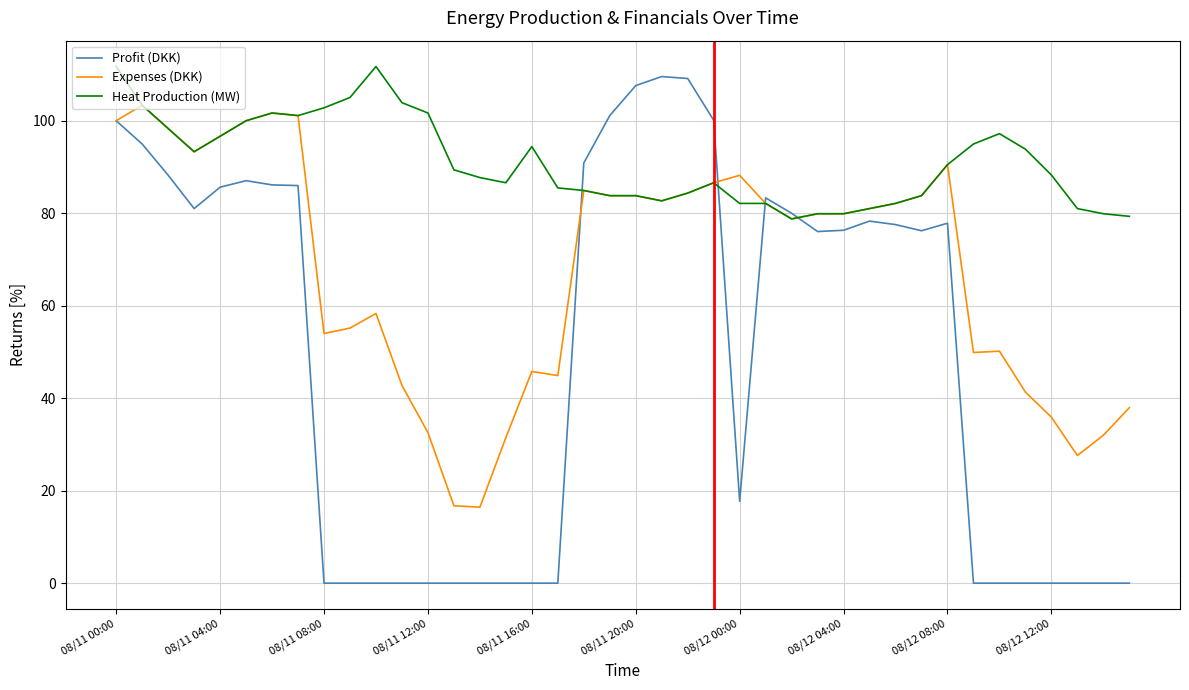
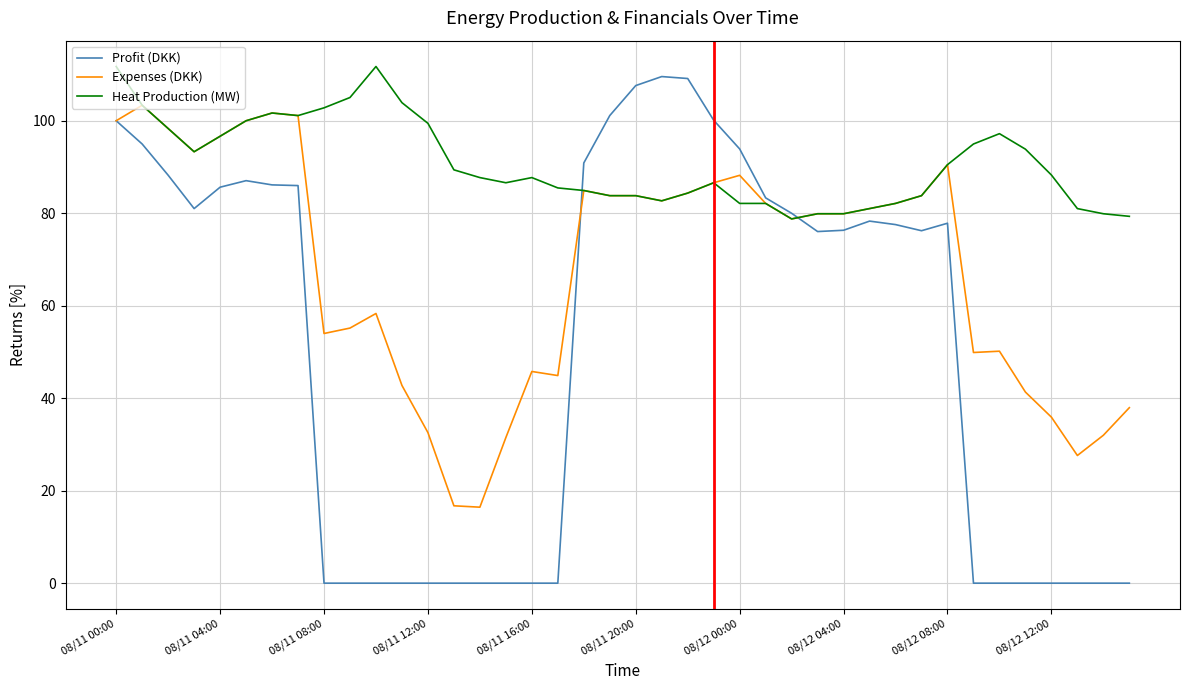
Heat Production (MW), 08/11 12:00: 102 -> 99
Heat Production (MW), 08/11 16:00: 94 -> 88
Profit (DKK), 08/12 00:00: 18 -> 94
